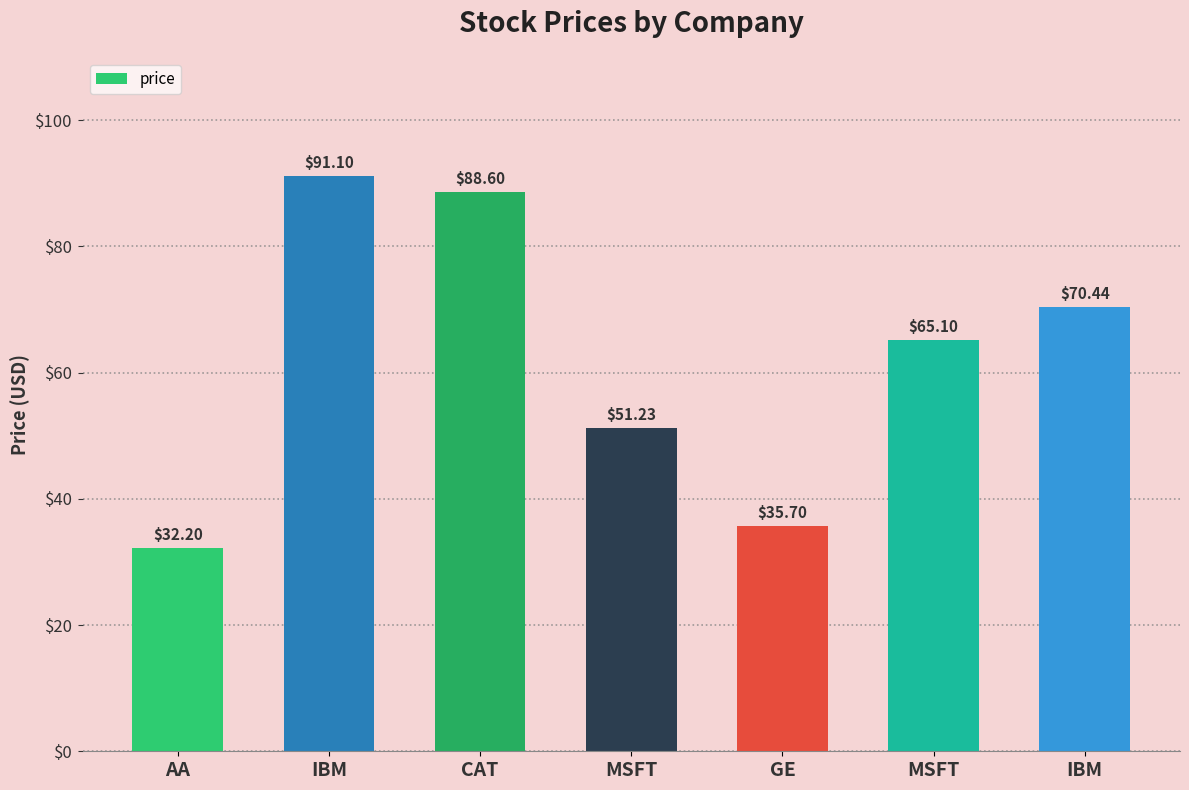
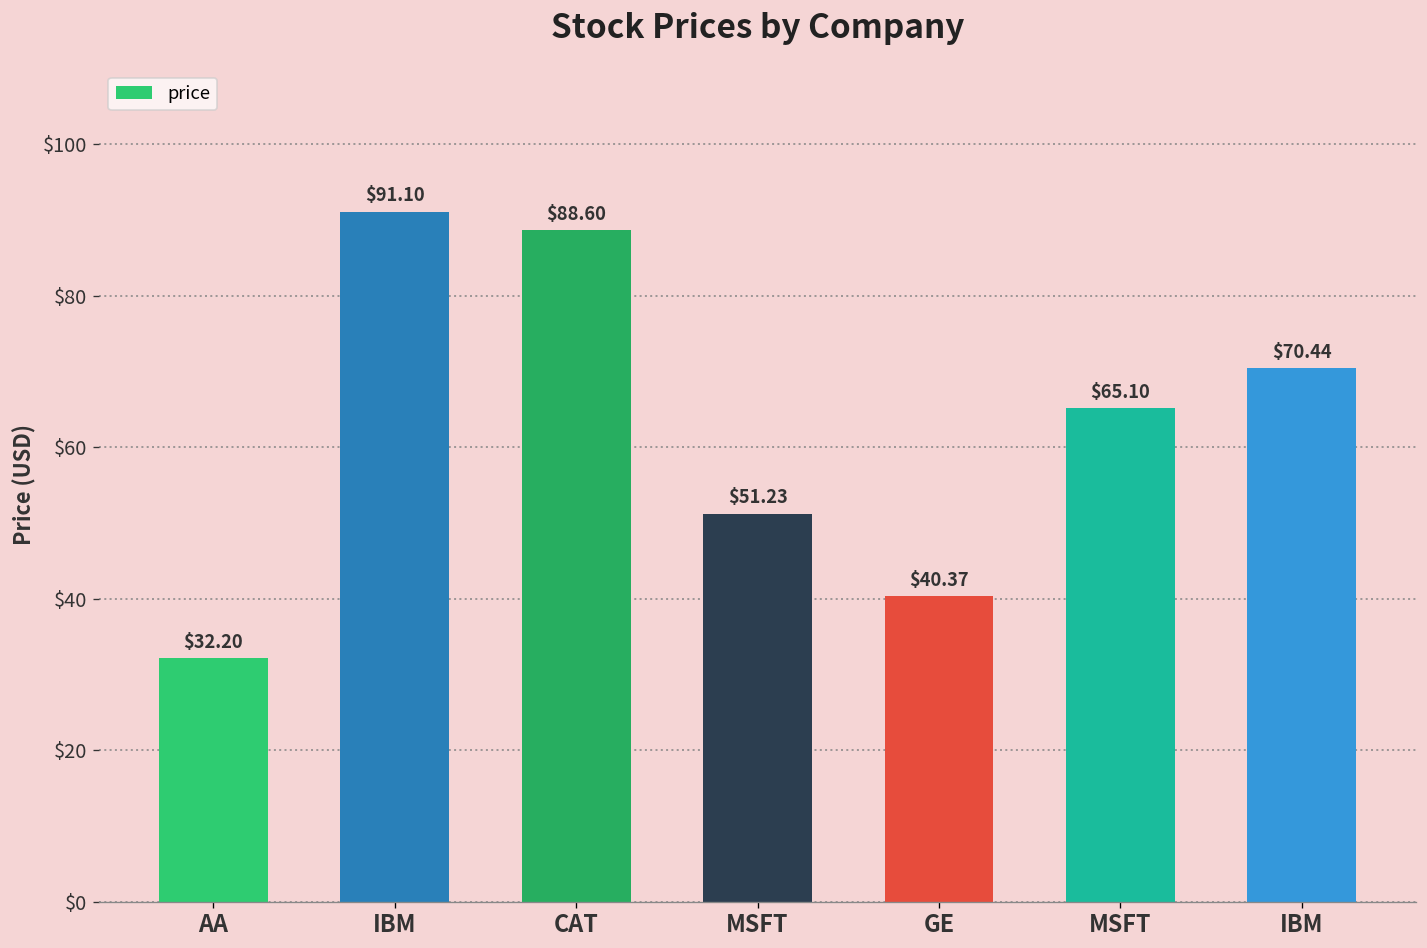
GE: $35.70 -> $40.37
